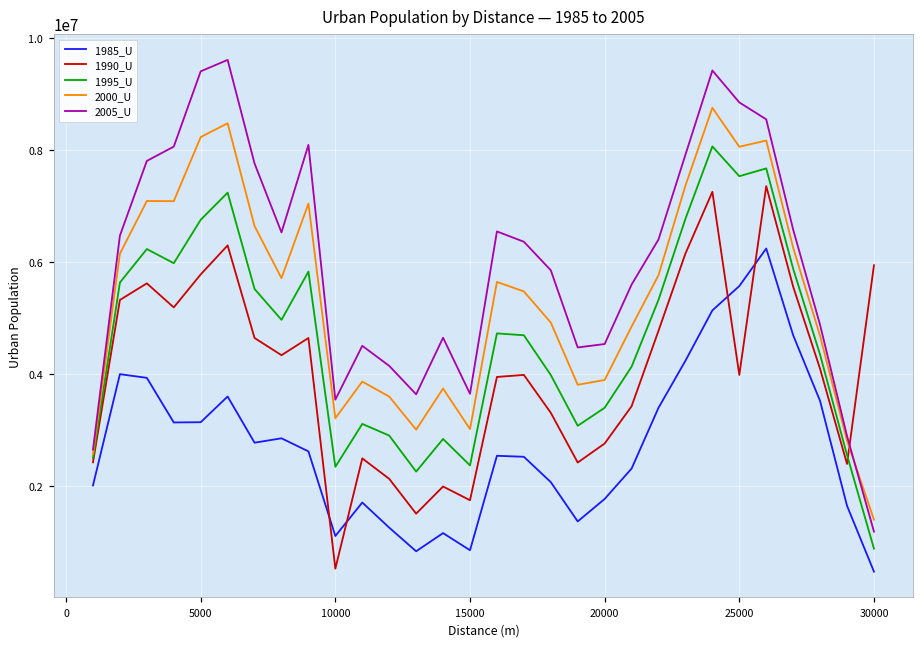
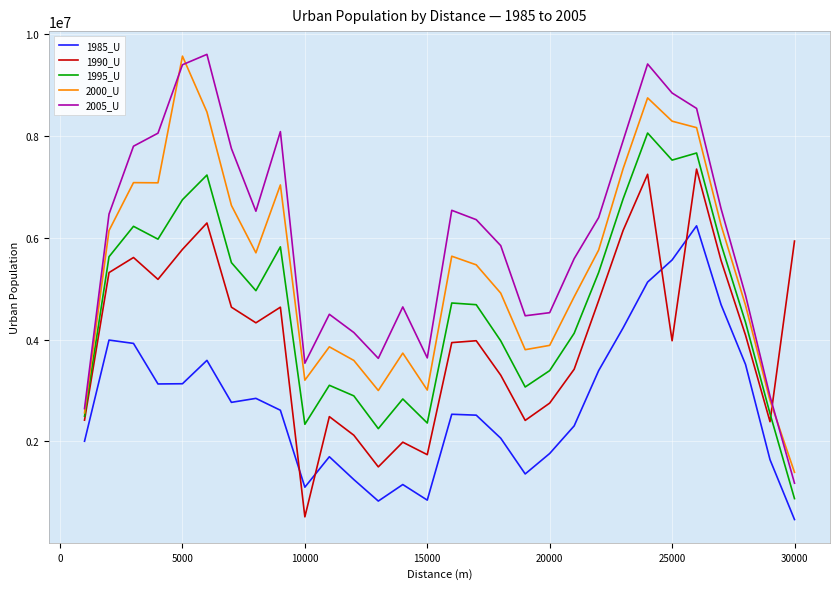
2000_U, 5000: 8200000 -> 9600000
2000_U, 25000: 8100000 -> 8300000
